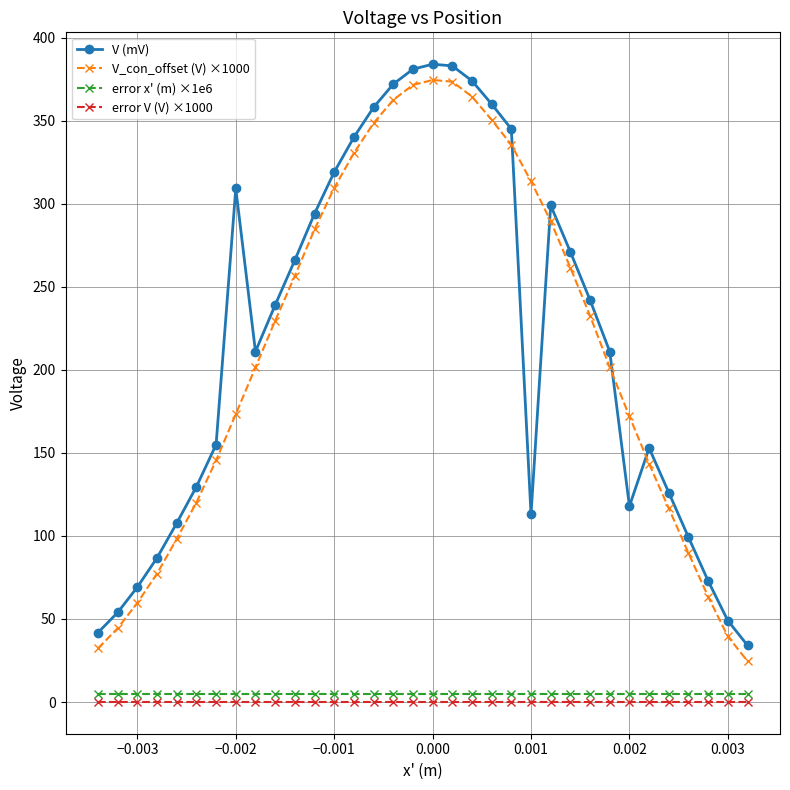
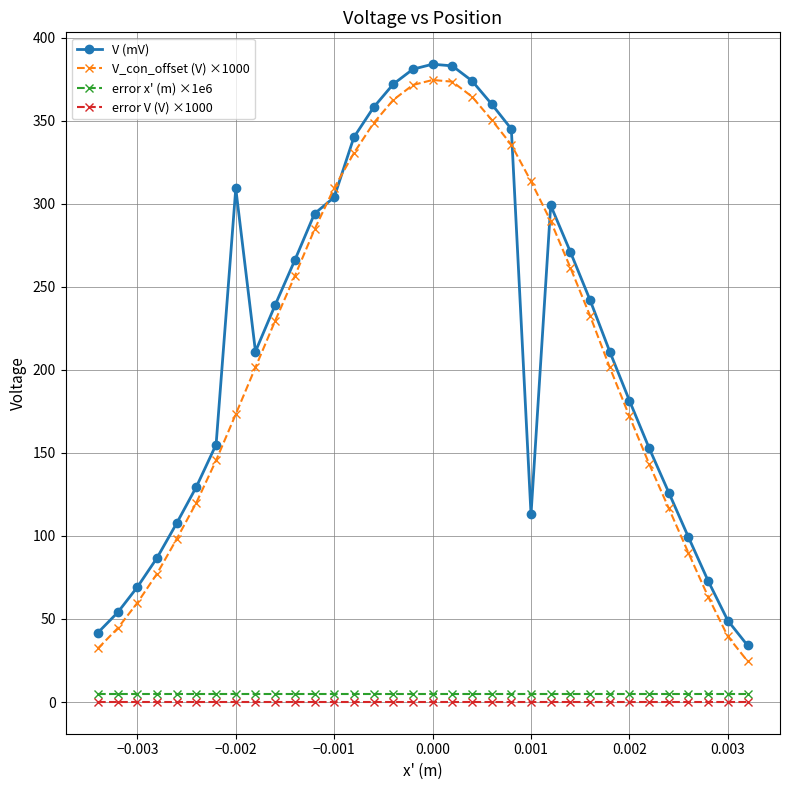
V (mV), −0.001: 319 -> 304
V (mV), 0.002: 118 -> 182
